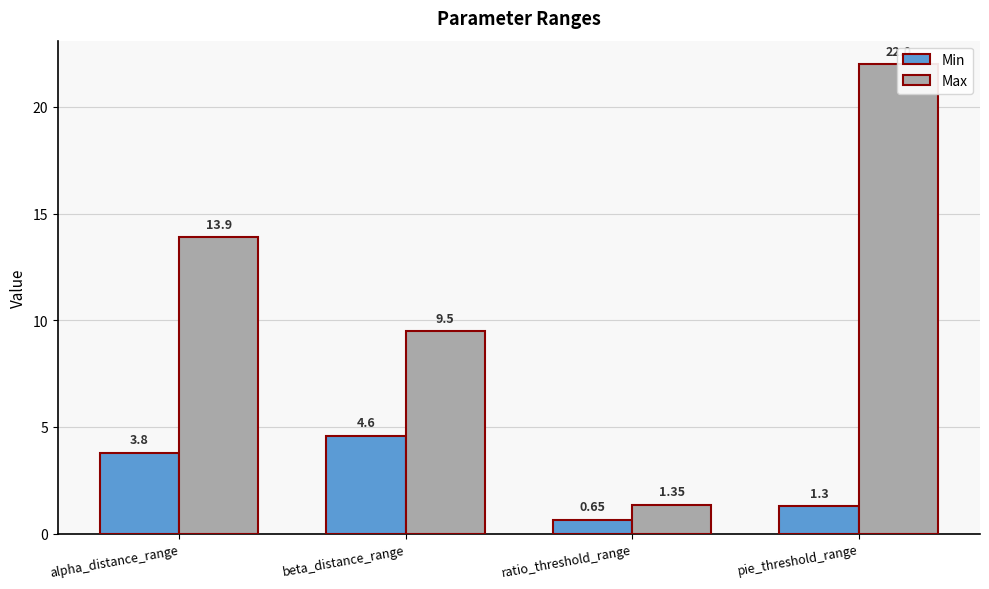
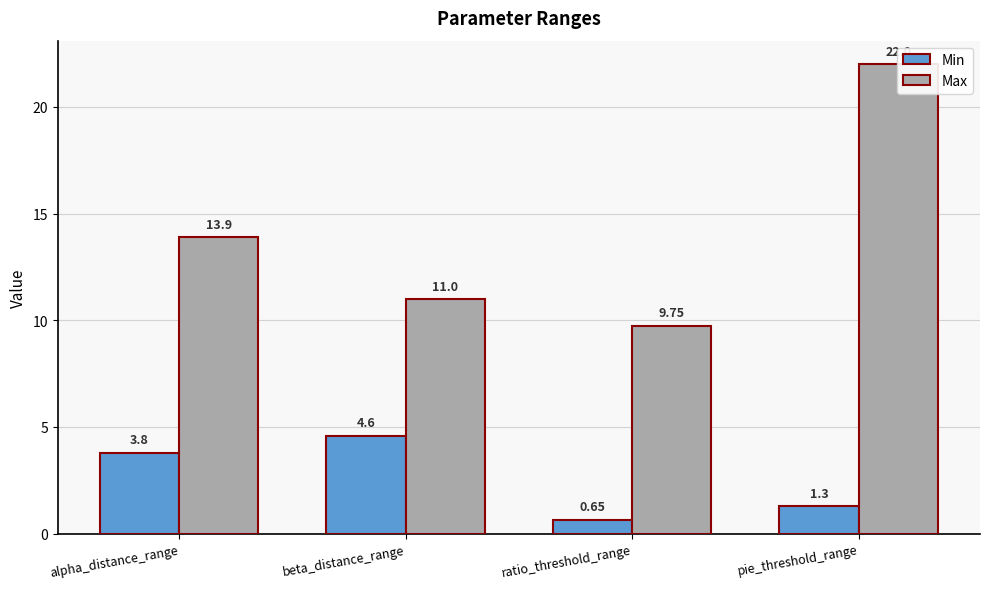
Max, beta_distance_range: 9.5 -> 11.0
Max, ratio_threshold_range: 1.35 -> 9.75
